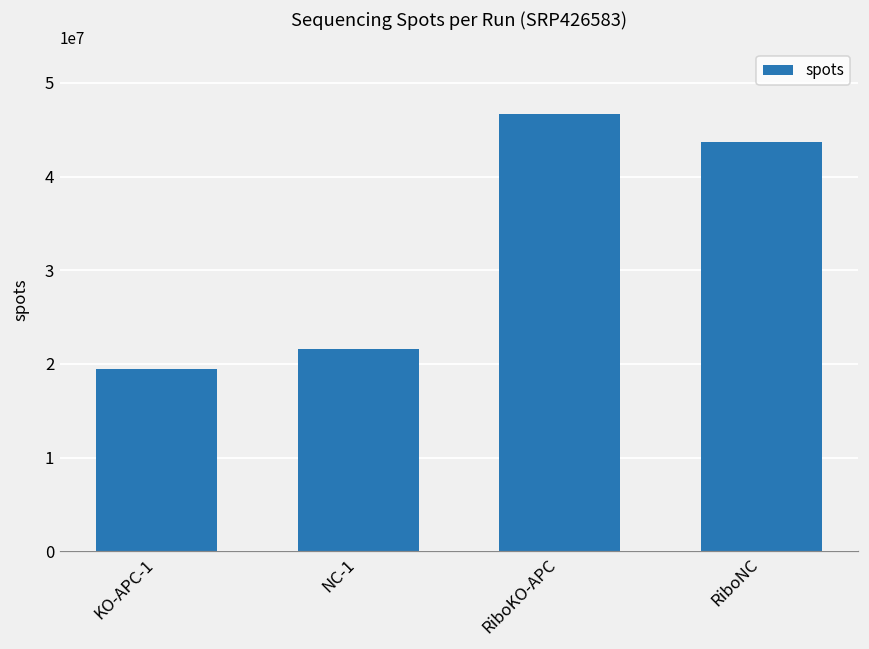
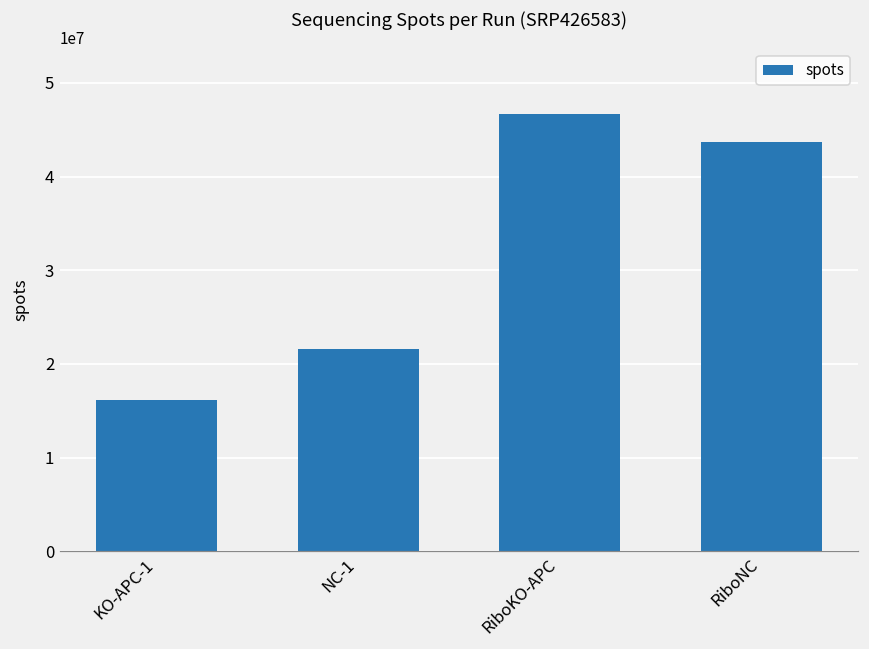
KO-APC-1: 19000000 -> 16000000
